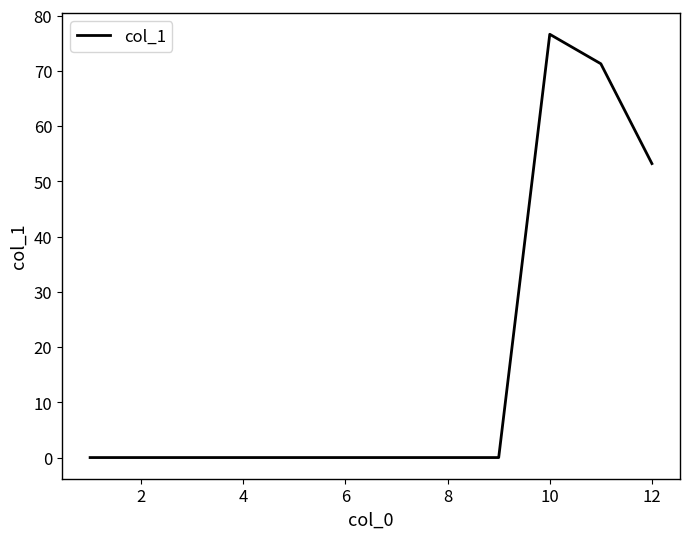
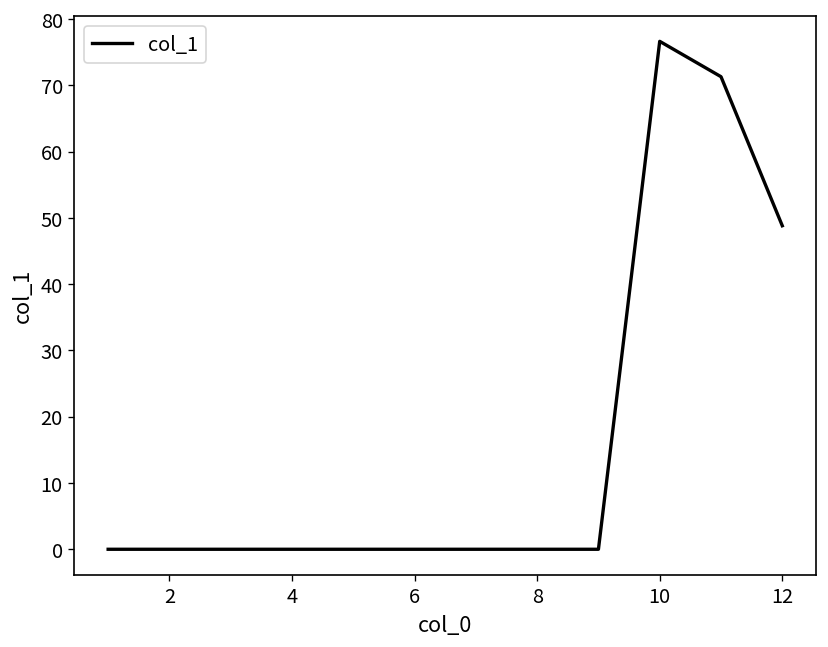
12: 53 -> 49
